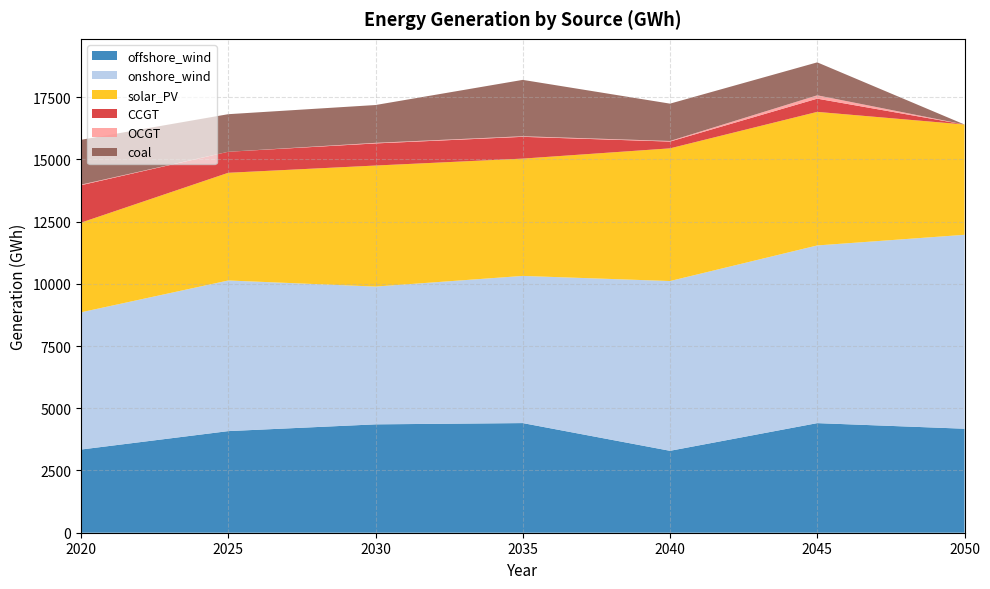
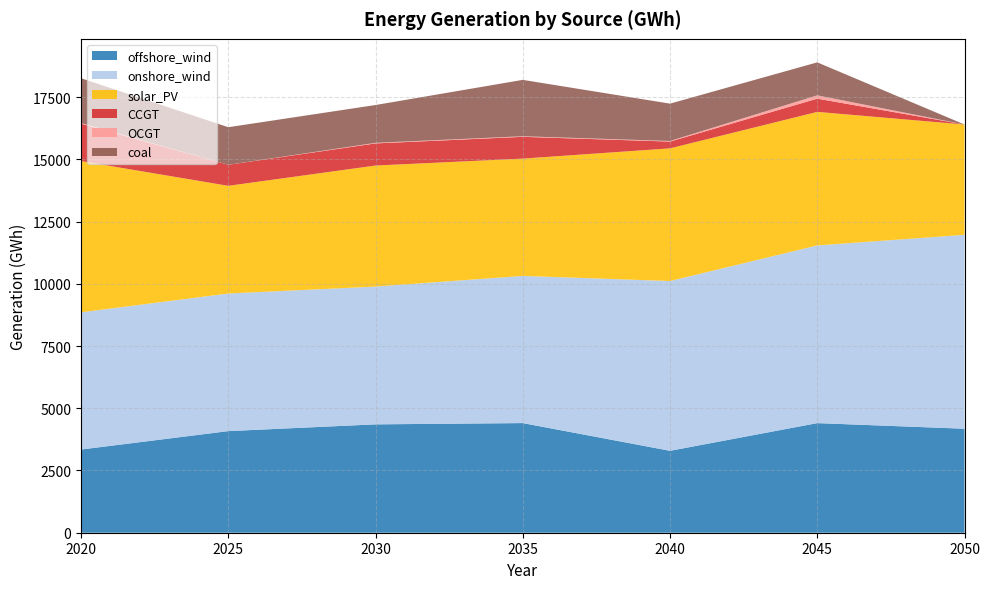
solar_PV, 2020: 3600 -> 6100
onshore_wind, 2025: 6100 -> 5500
